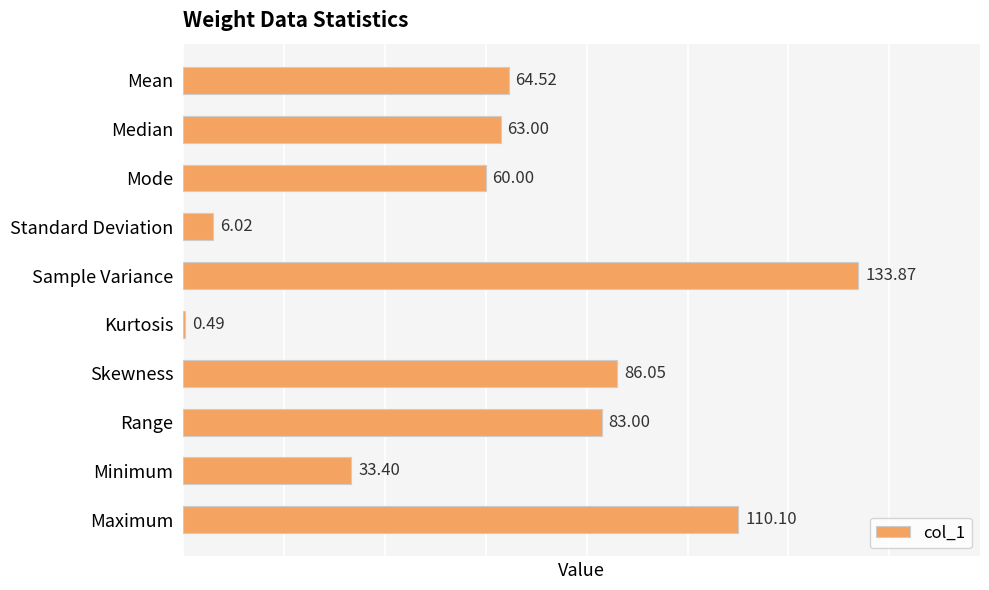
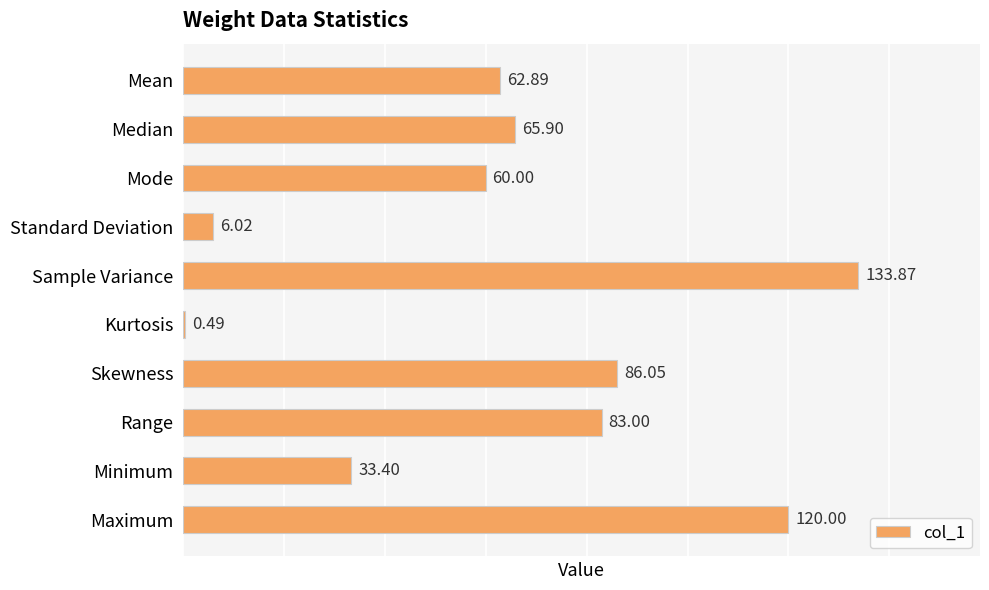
Mean: 64.52 -> 62.89
Median: 63.00 -> 65.90
Maximum: 110.10 -> 120.00
